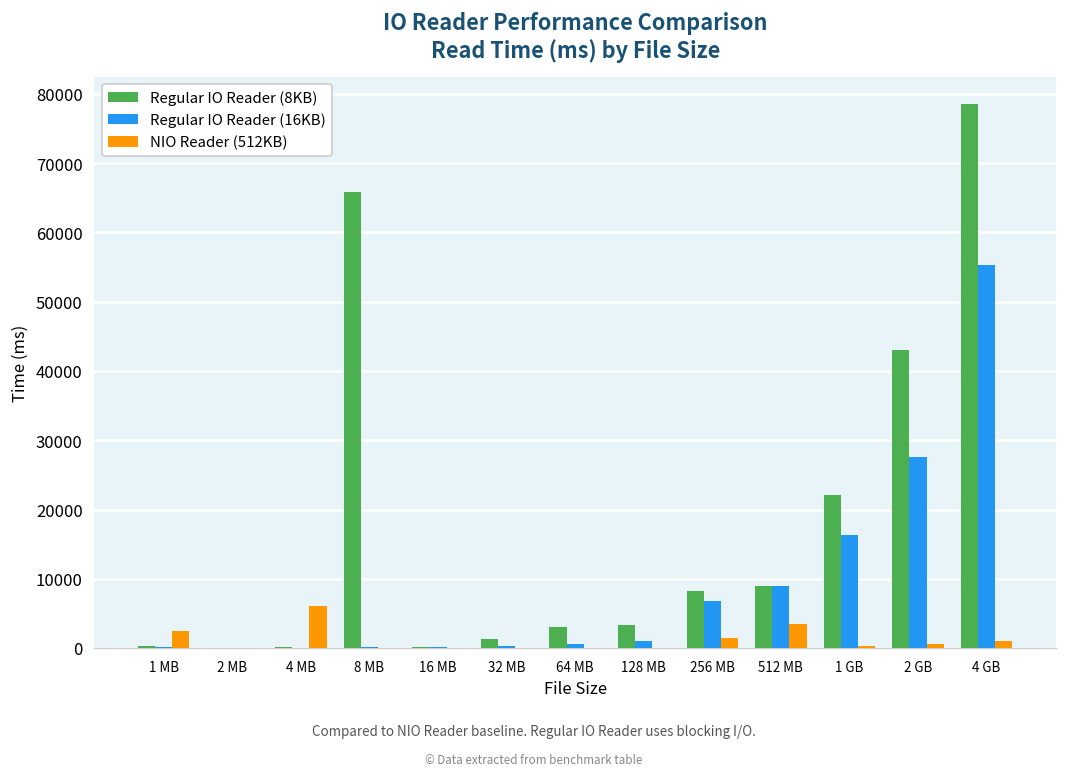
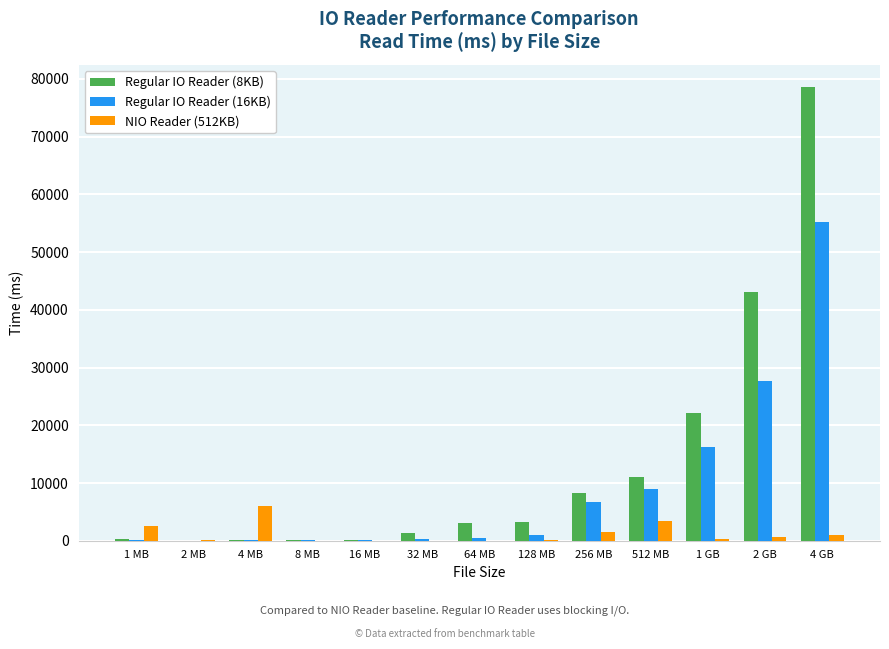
Regular IO Reader (8KB), 8 MB: 66000 -> 0
Regular IO Reader (8KB), 512 MB: 9000 -> 11000
